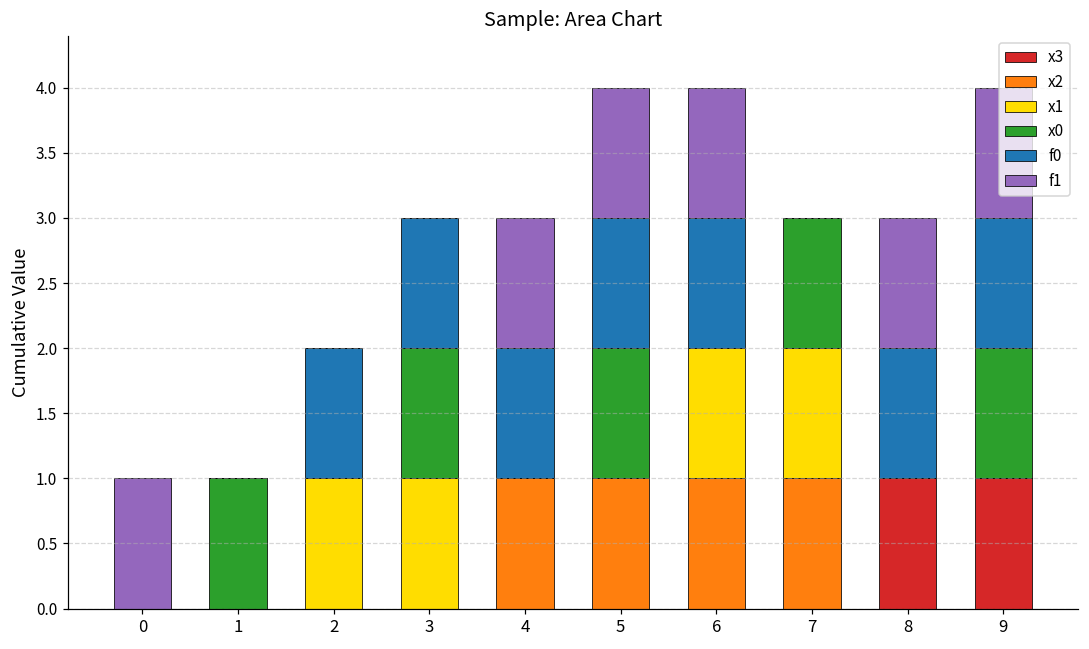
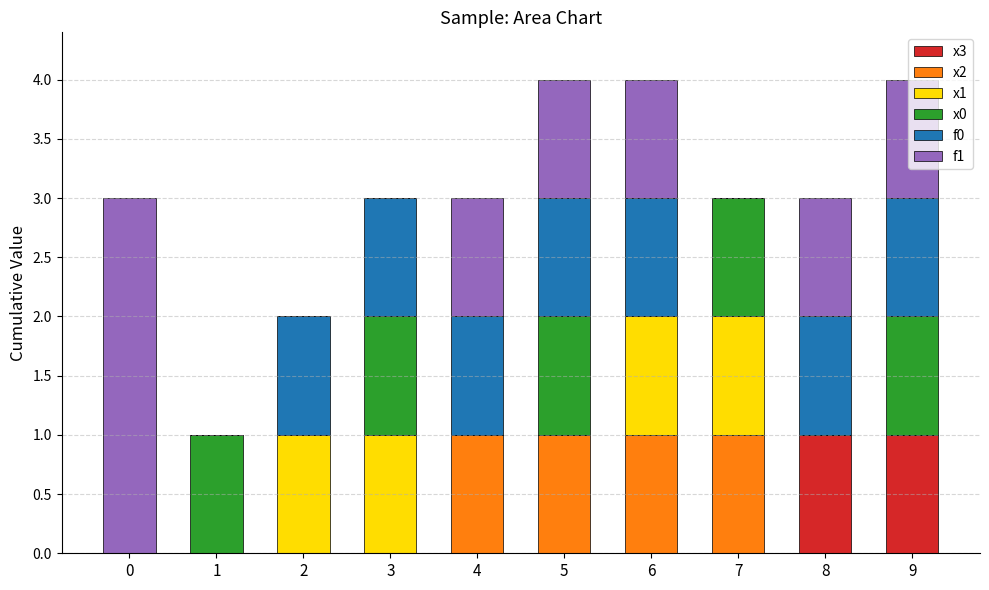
f1, 0: 1 -> 3
